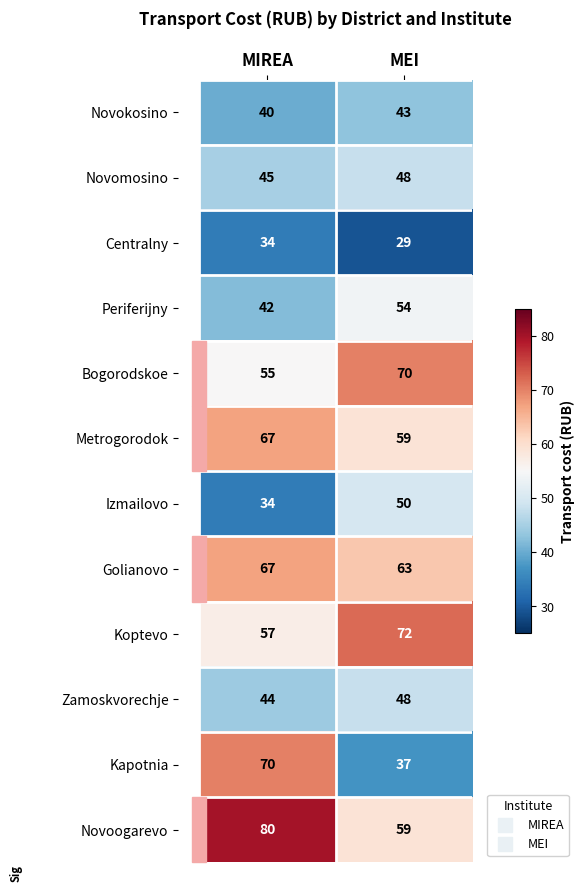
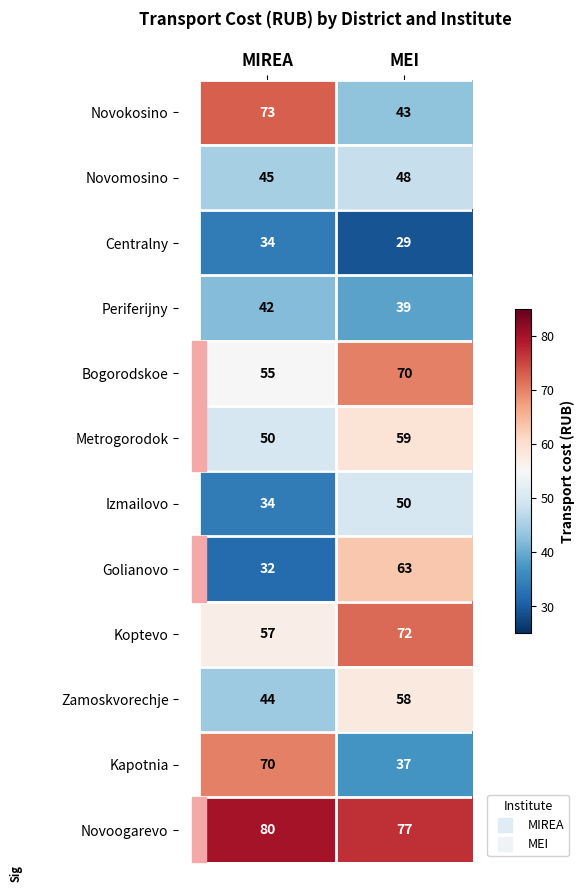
Novokosino, MIREA: 40 -> 73
Periferijny, MEI: 54 -> 39
Metrogorodok, MIREA: 67 -> 50
Golianovo, MIREA: 67 -> 32
Zamoskvorechje, MEI: 48 -> 58
Novoogarevo, MEI: 59 -> 77
